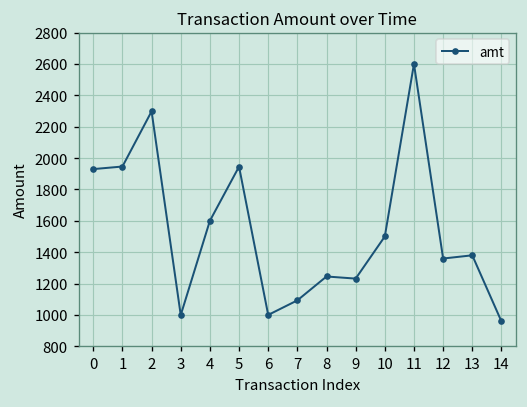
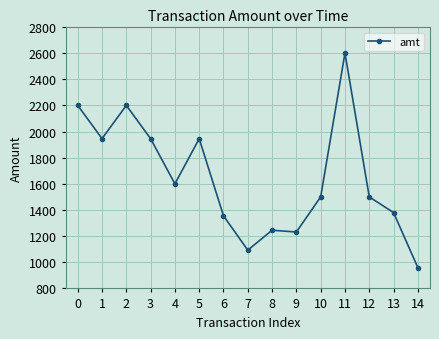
0: 1930 -> 2200
2: 2300 -> 2200
3: 1000 -> 1950
6: 1000 -> 1360
12: 1360 -> 1500
